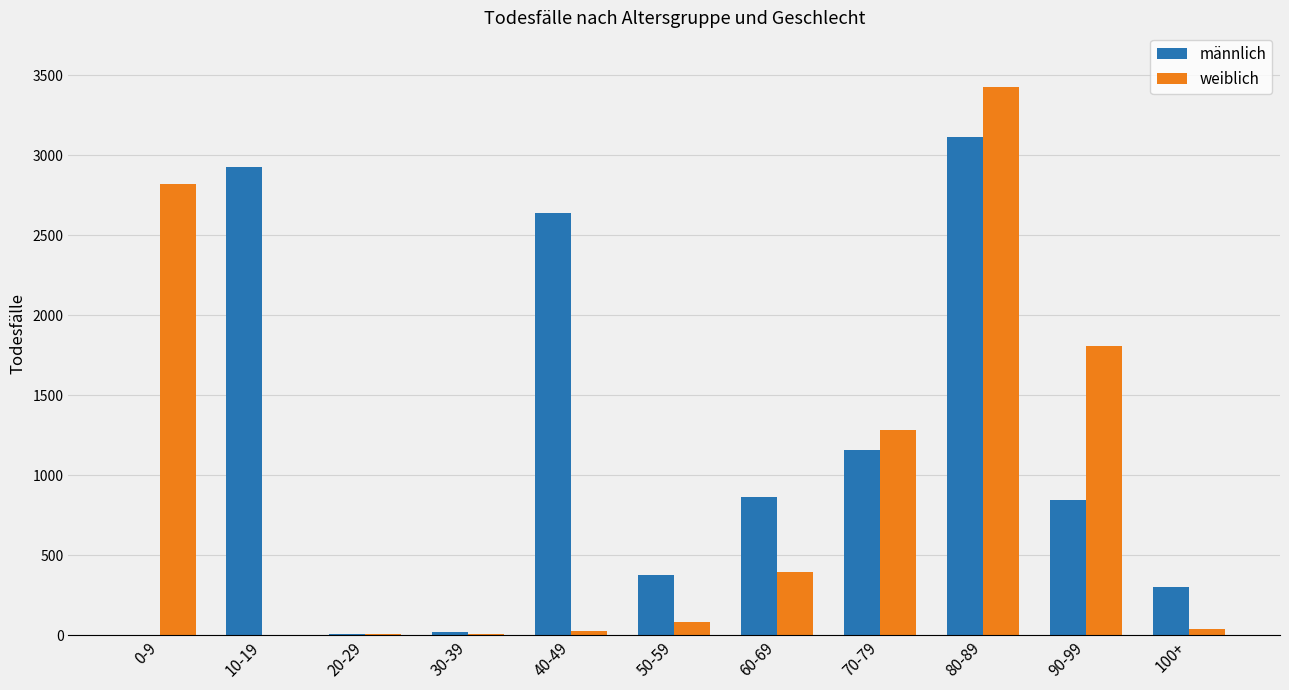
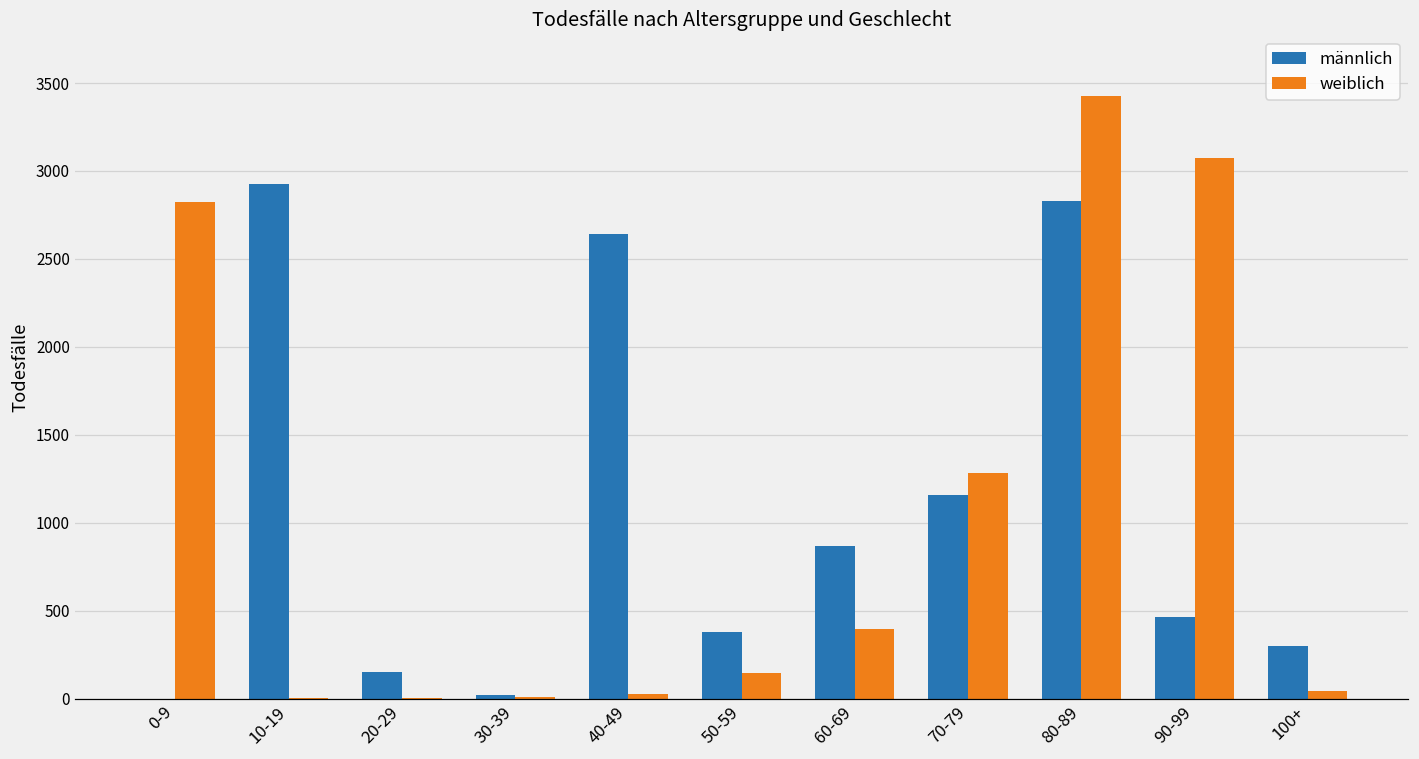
männlich, 20-29: 10 -> 150
weiblich, 50-59: 80 -> 140
männlich, 80-89: 3110 -> 2830
männlich, 90-99: 840 -> 470
weiblich, 90-99: 1810 -> 3080
